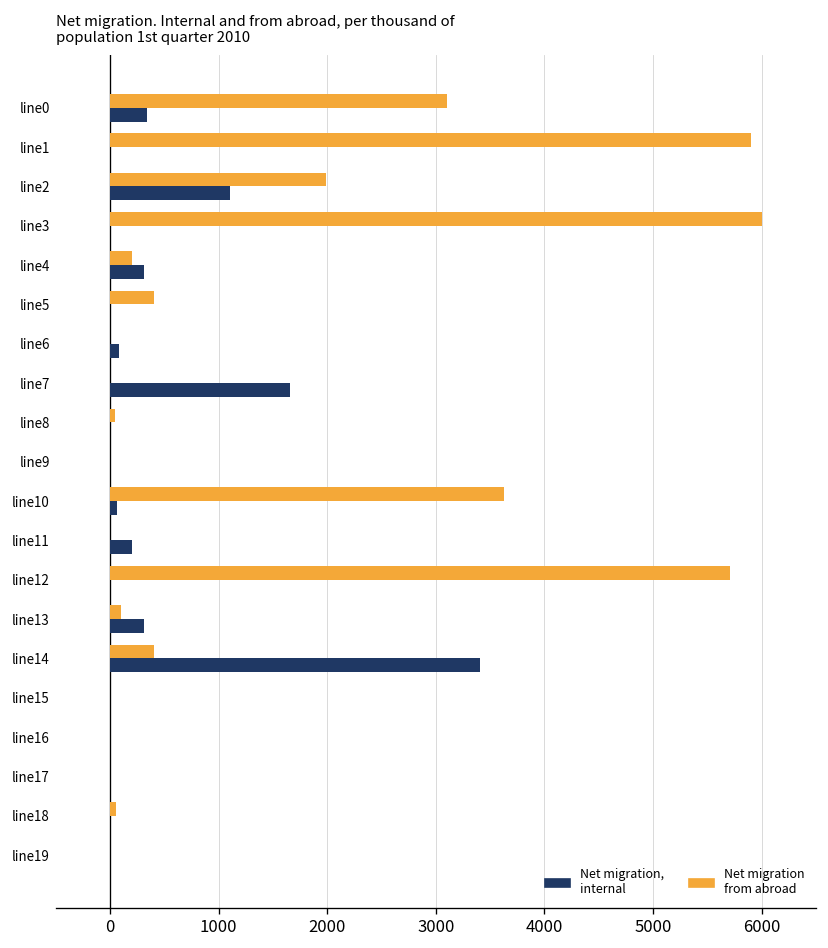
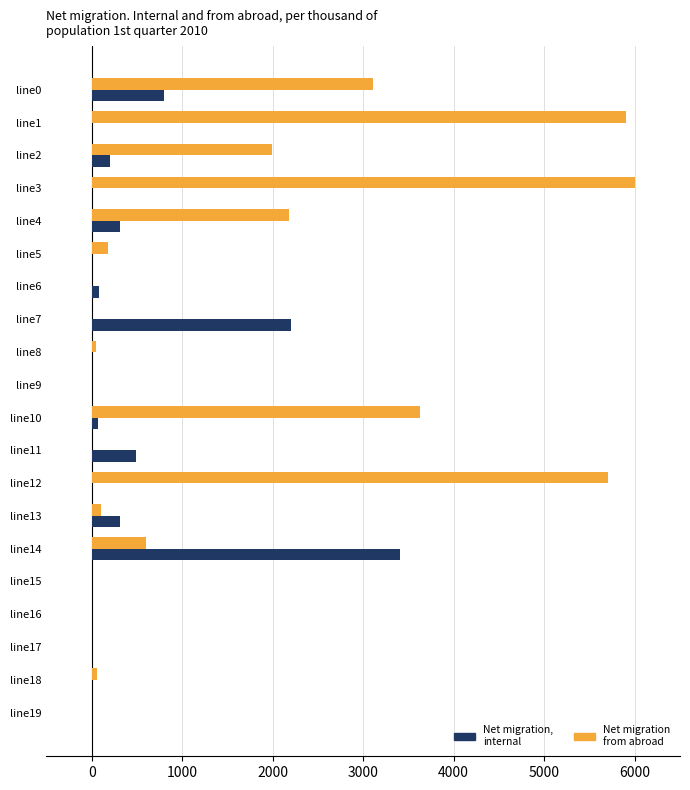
Net migration, internal, line0: 300 -> 800
Net migration, internal, line2: 1100 -> 200
Net migration from abroad, line4: 200 -> 2200
Net migration from abroad, line5: 400 -> 200
Net migration, internal, line7: 1700 -> 2200
Net migration, internal, line11: 200 -> 500
Net migration from abroad, line14: 400 -> 600
